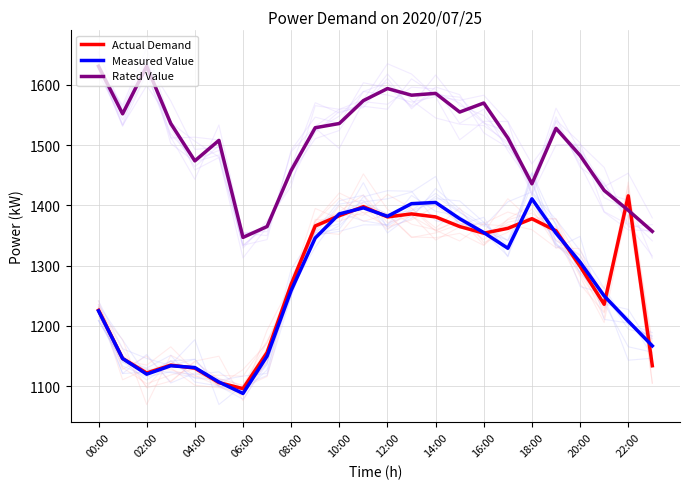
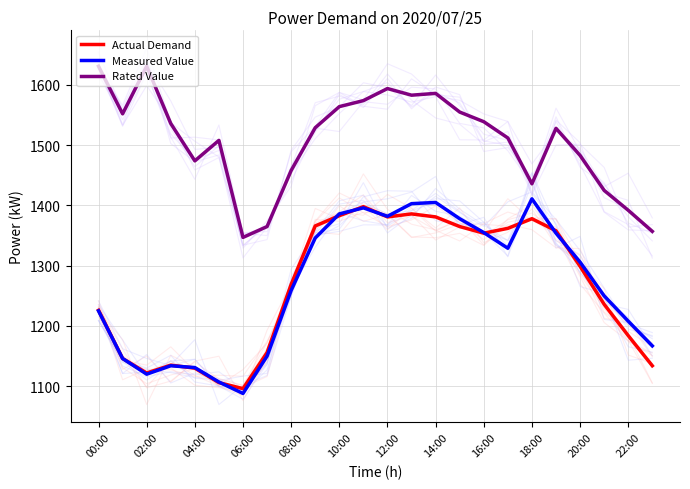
Rated Value, 10:00: 1540 -> 1560
Rated Value, 16:00: 1570 -> 1540
Actual Demand, 22:00: 1420 -> 1180
